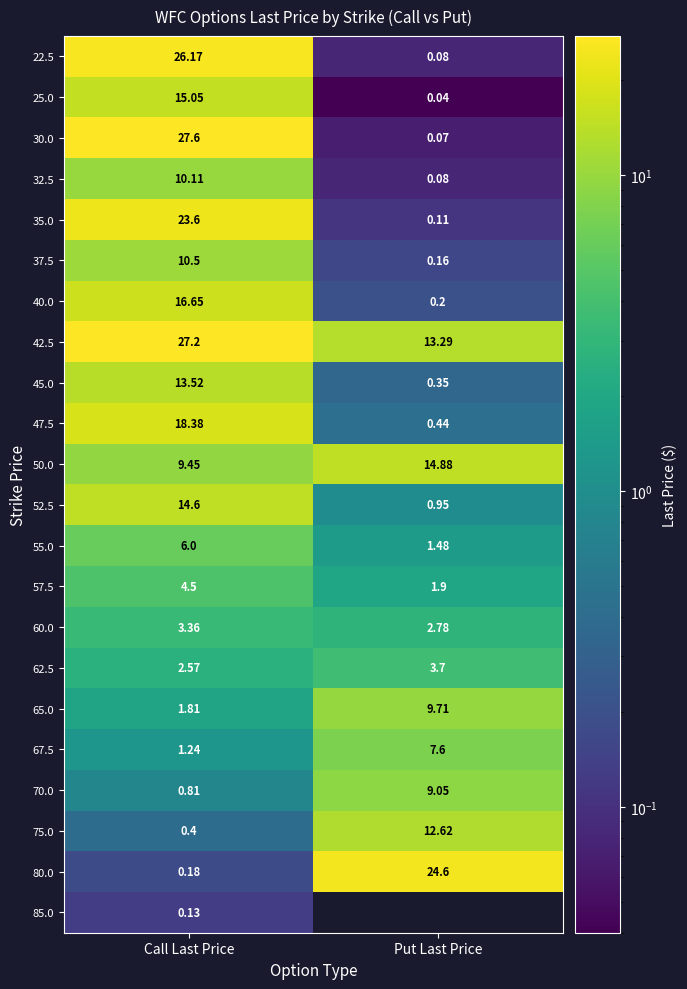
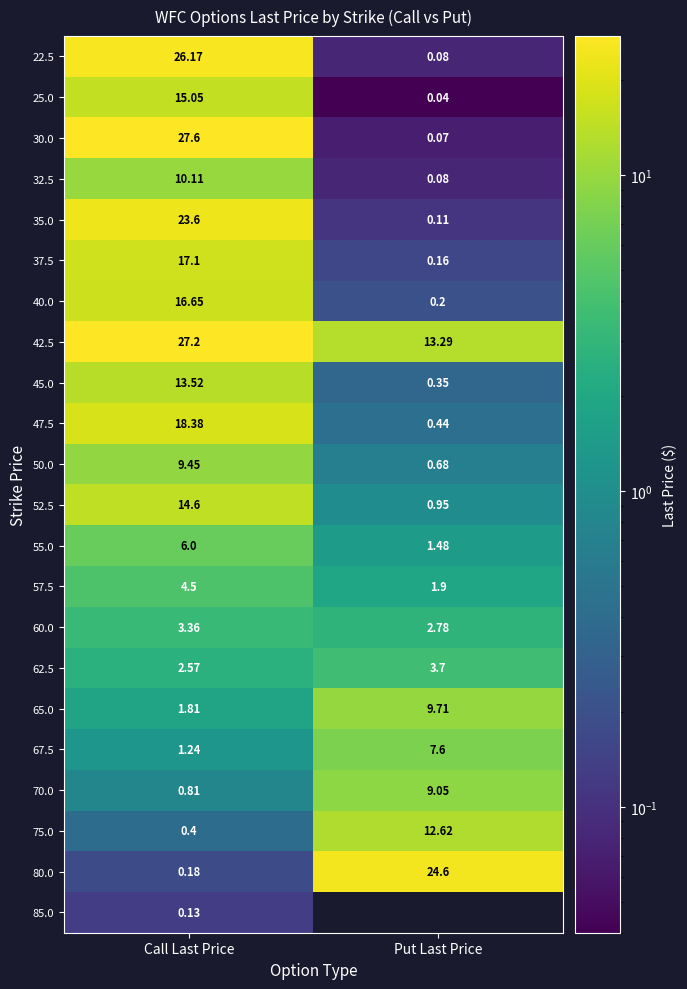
37.5, Call Last Price: 10.5 -> 17.1
50.0, Put Last Price: 14.88 -> 0.68
